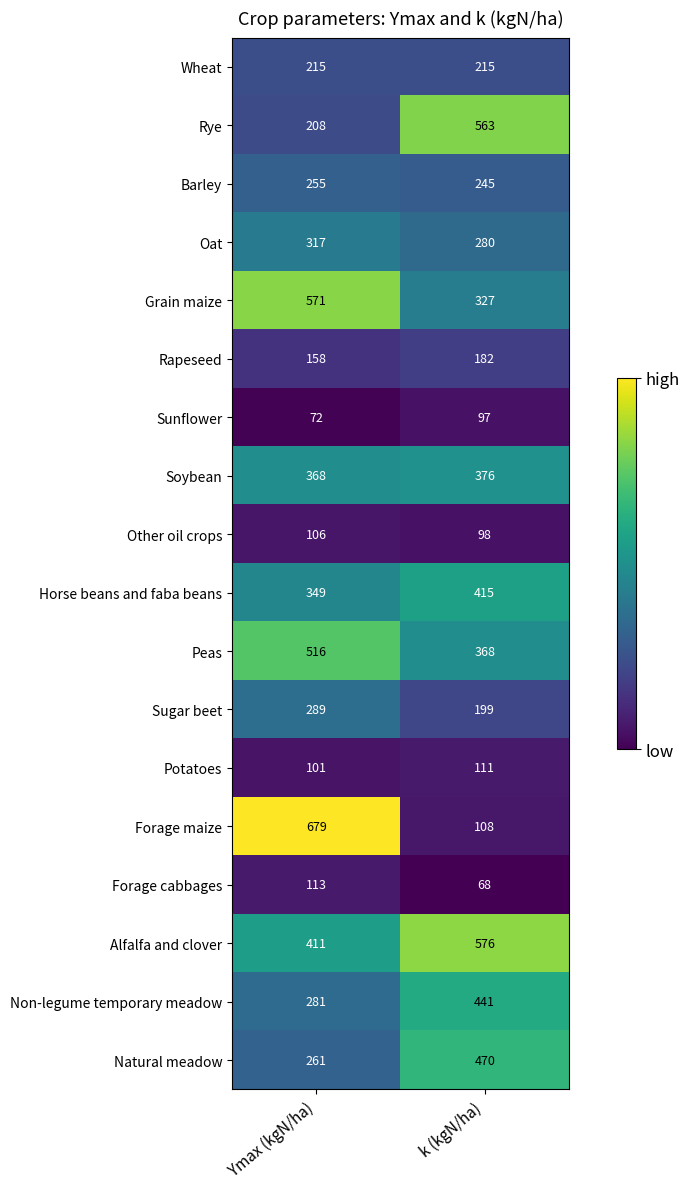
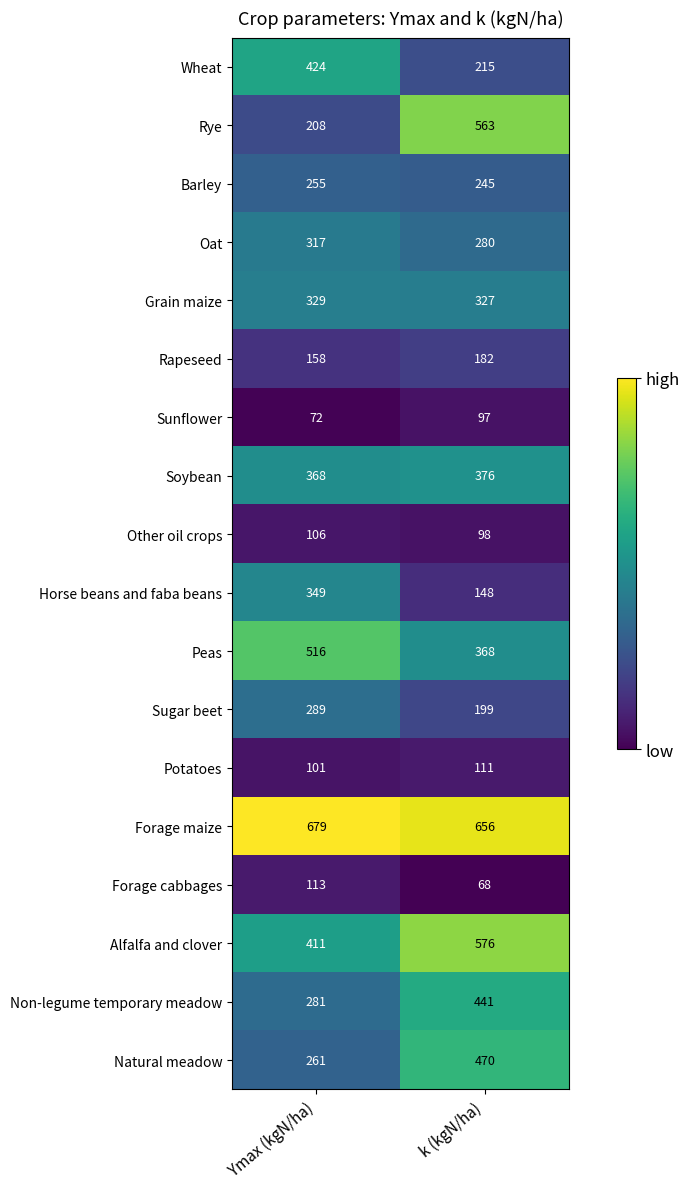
Wheat, Ymax (kgN/ha): 215 -> 424
Grain maize, Ymax (kgN/ha): 571 -> 329
Horse beans and faba beans, k (kgN/ha): 415 -> 148
Forage maize, k (kgN/ha): 108 -> 656
